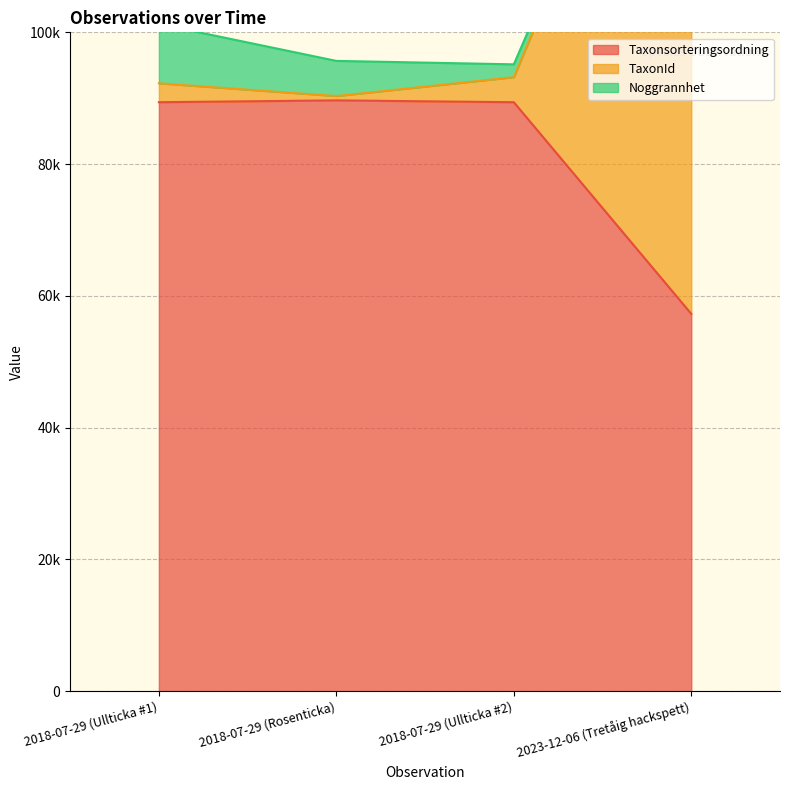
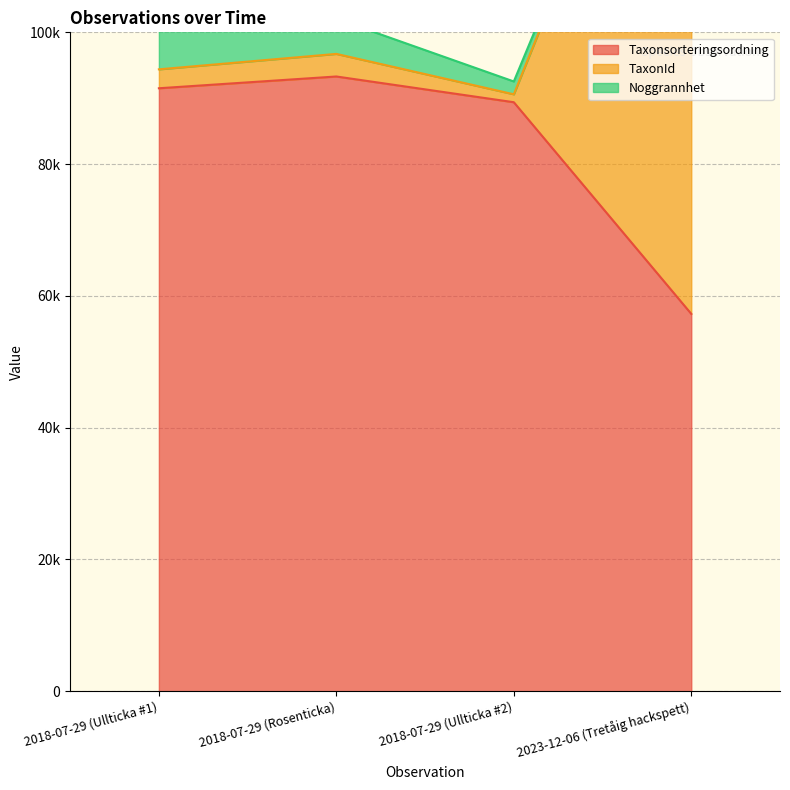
Taxonsorteringsordning, 2018-07-29 (Ullticka #1): 89000 -> 92000
Taxonsorteringsordning, 2018-07-29 (Rosenticka): 90000 -> 93000
TaxonId, 2018-07-29 (Rosenticka): 1000 -> 3000
TaxonId, 2018-07-29 (Ullticka #2): 4000 -> 1000
